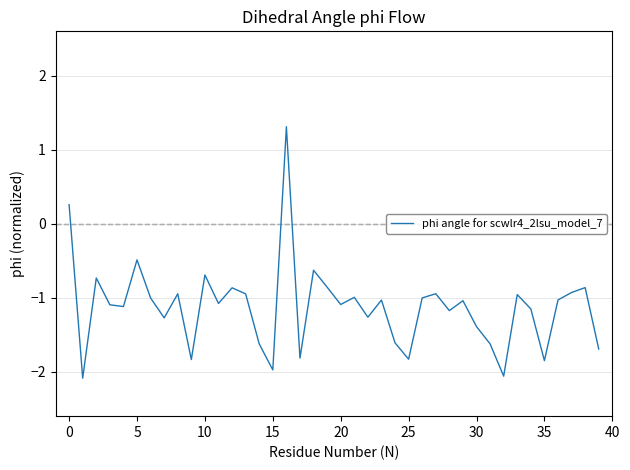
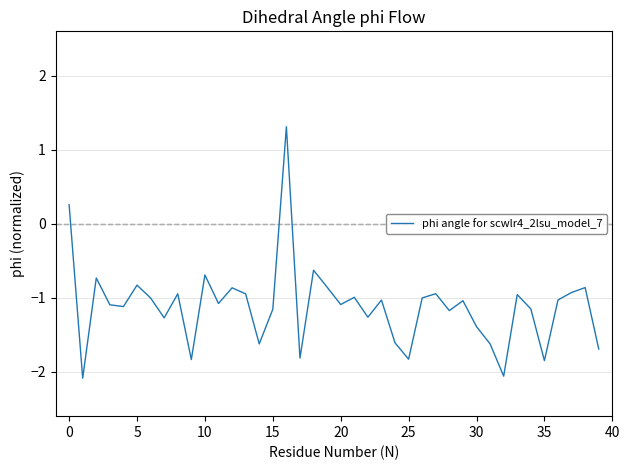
5: -0.5 -> -0.8
15: -2.0 -> -1.2
